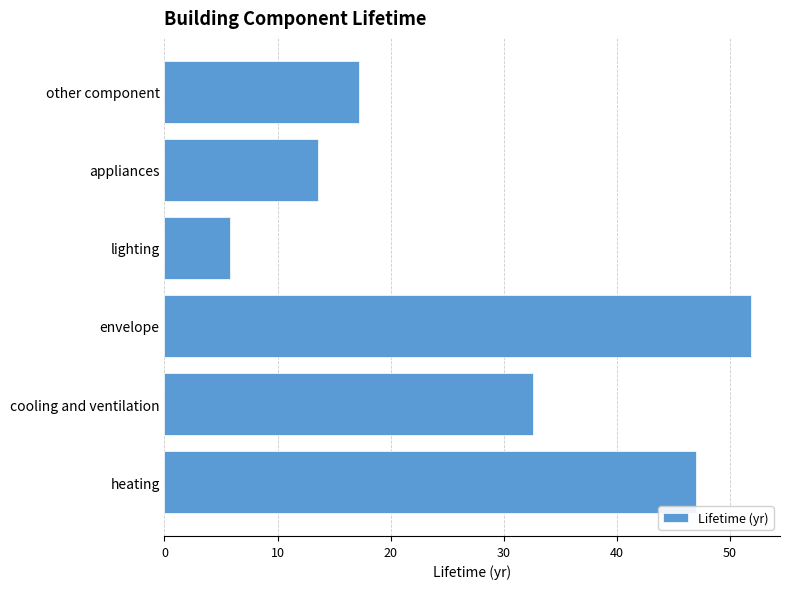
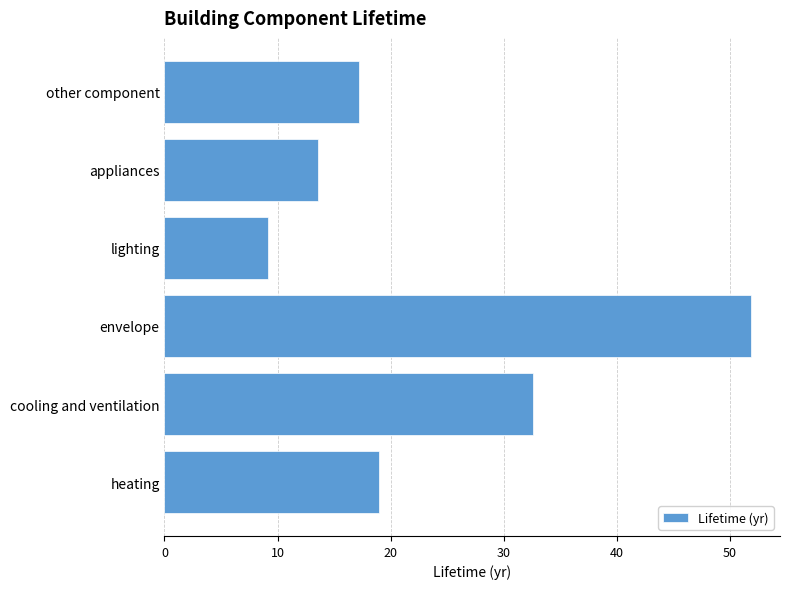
lighting: 5.8 -> 9.1
heating: 47 -> 19
